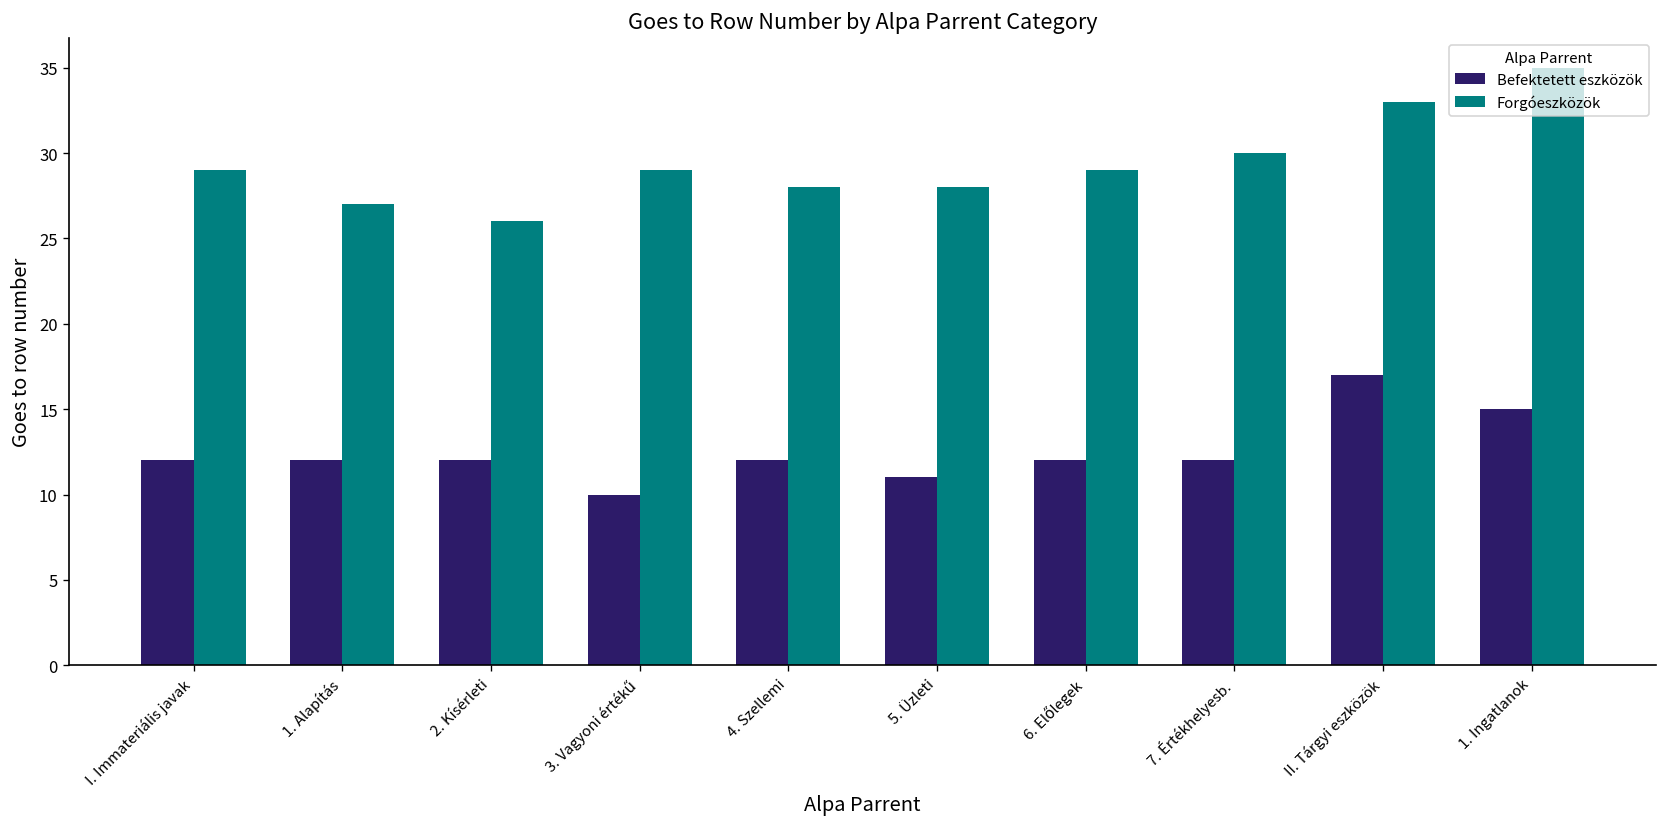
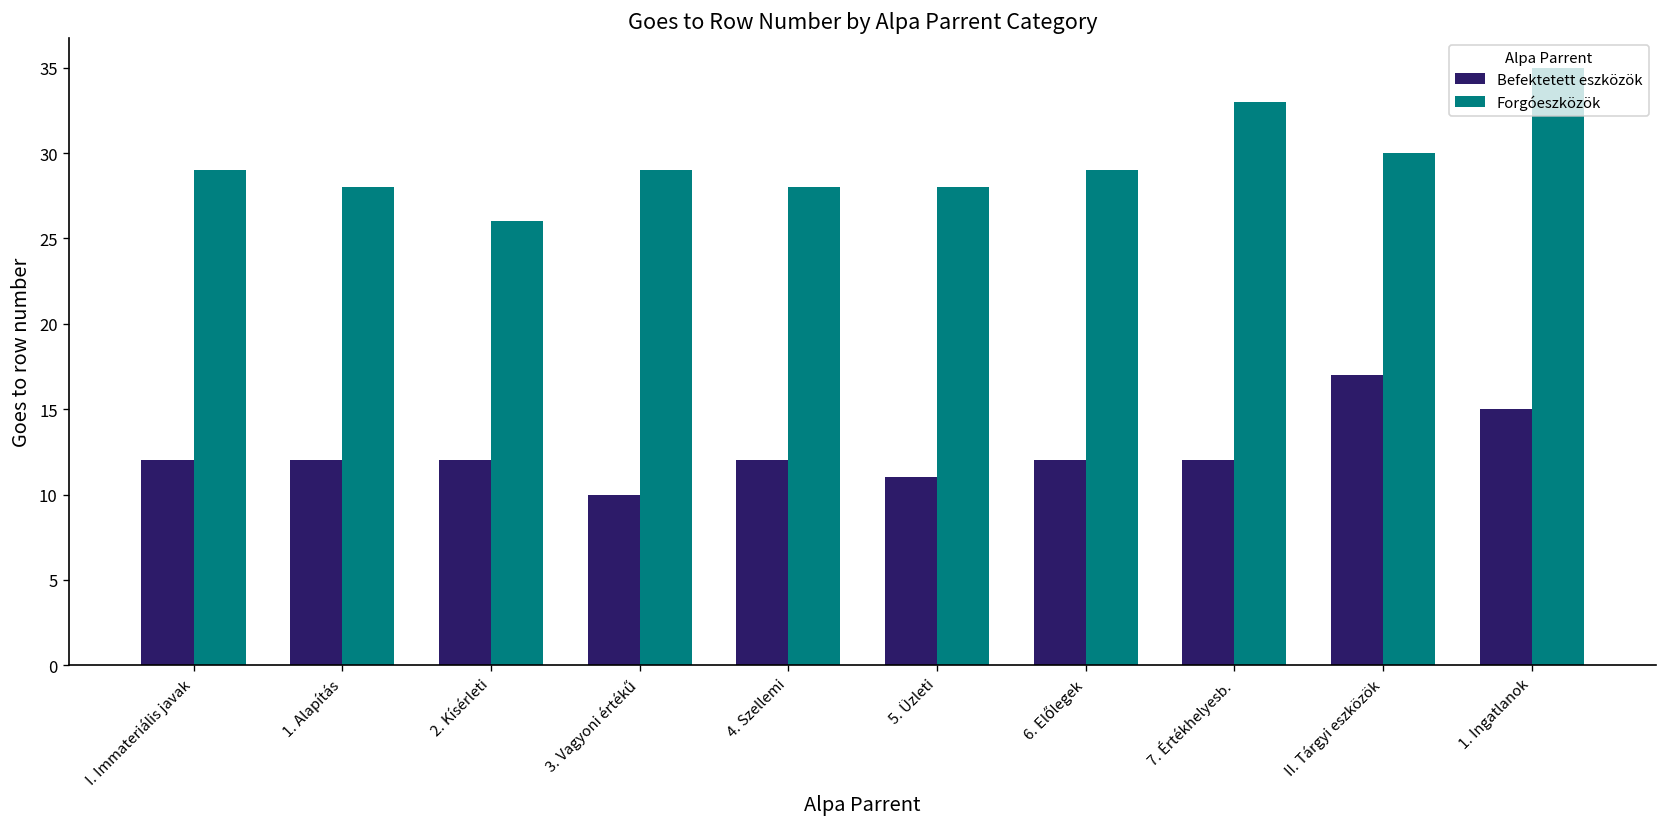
Forgóeszközök, 1. Alapítás: 27 -> 28
Forgóeszközök, 7. Értékhelyesb.: 30 -> 33
Forgóeszközök, II. Tárgyi eszközök: 33 -> 30
